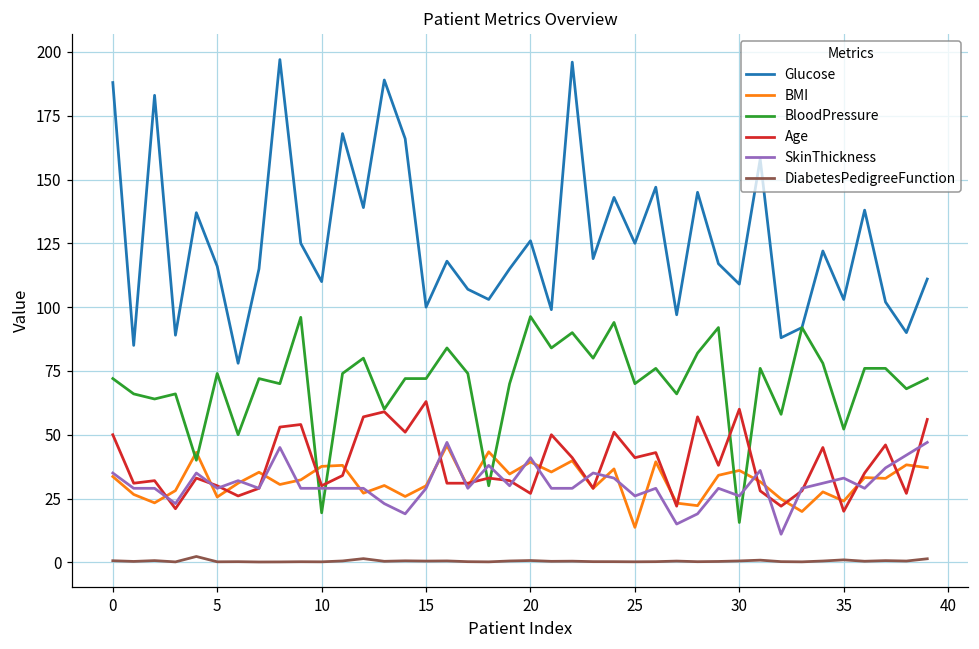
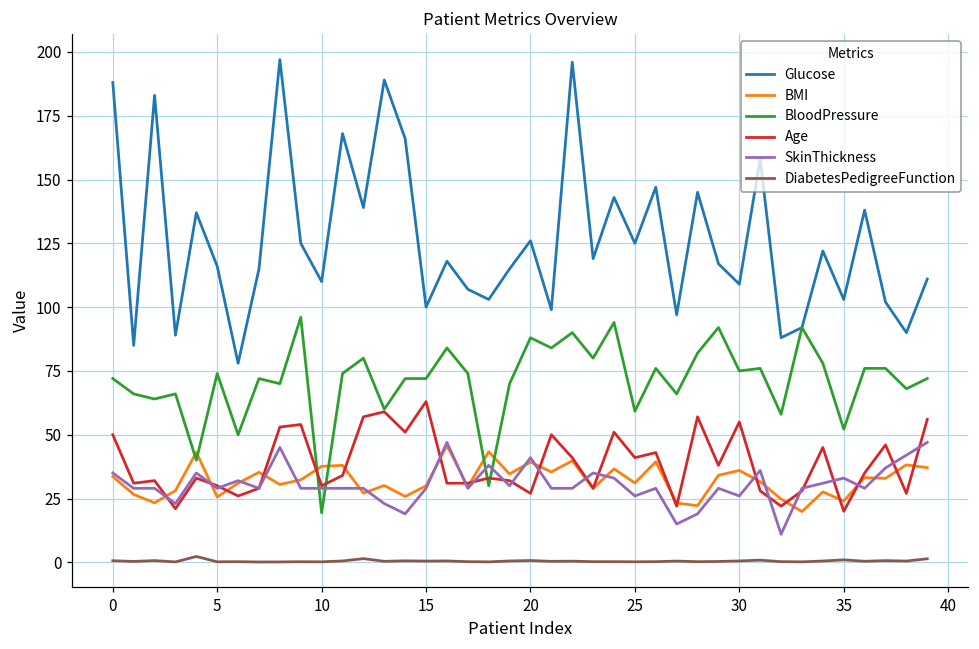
BloodPressure, 20: 96 -> 88
BMI, 25: 14 -> 31
BloodPressure, 25: 70 -> 59
BloodPressure, 30: 16 -> 75
Age, 30: 60 -> 55
